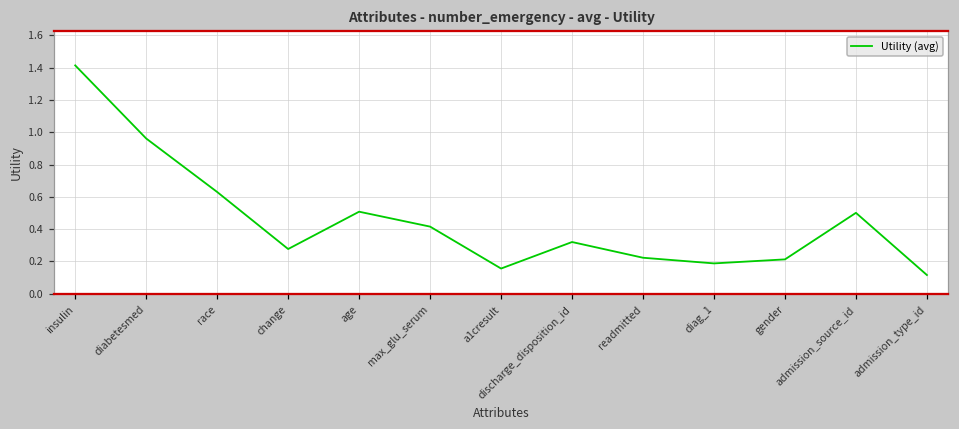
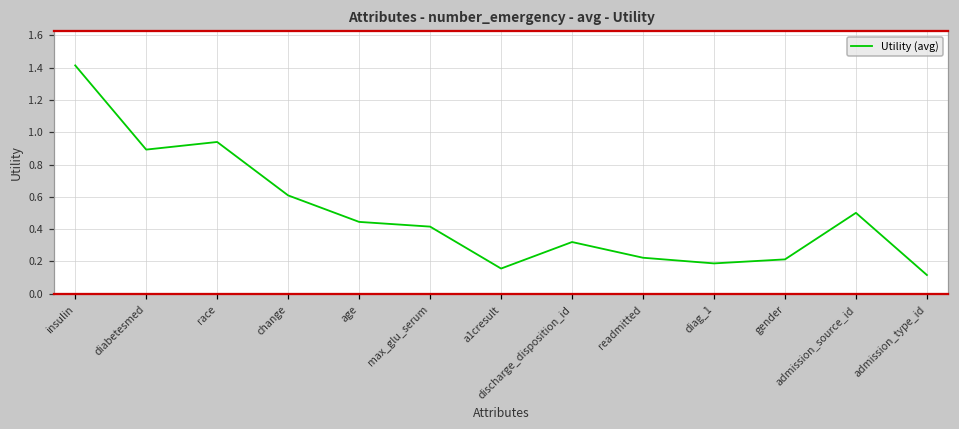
diabetesmed: 0.96 -> 0.89
race: 0.63 -> 0.94
change: 0.28 -> 0.61
age: 0.51 -> 0.44
